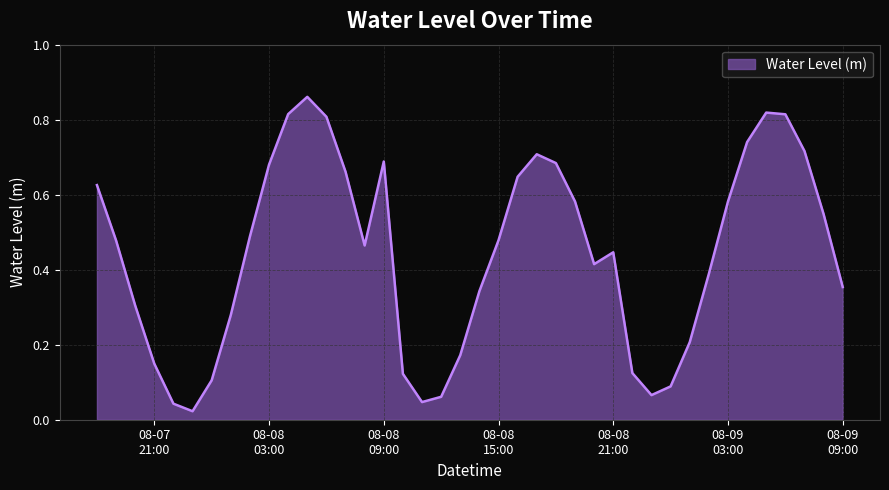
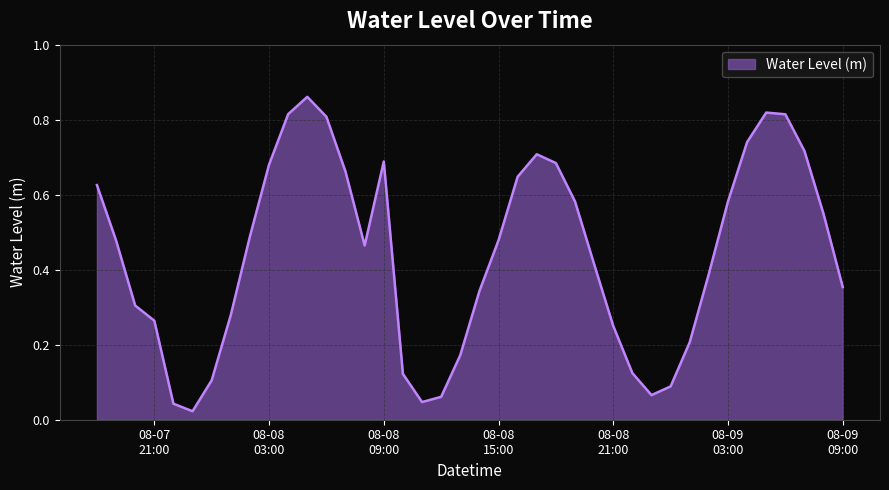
08-07 21:00: 0.15 -> 0.26
08-08 21:00: 0.45 -> 0.25
